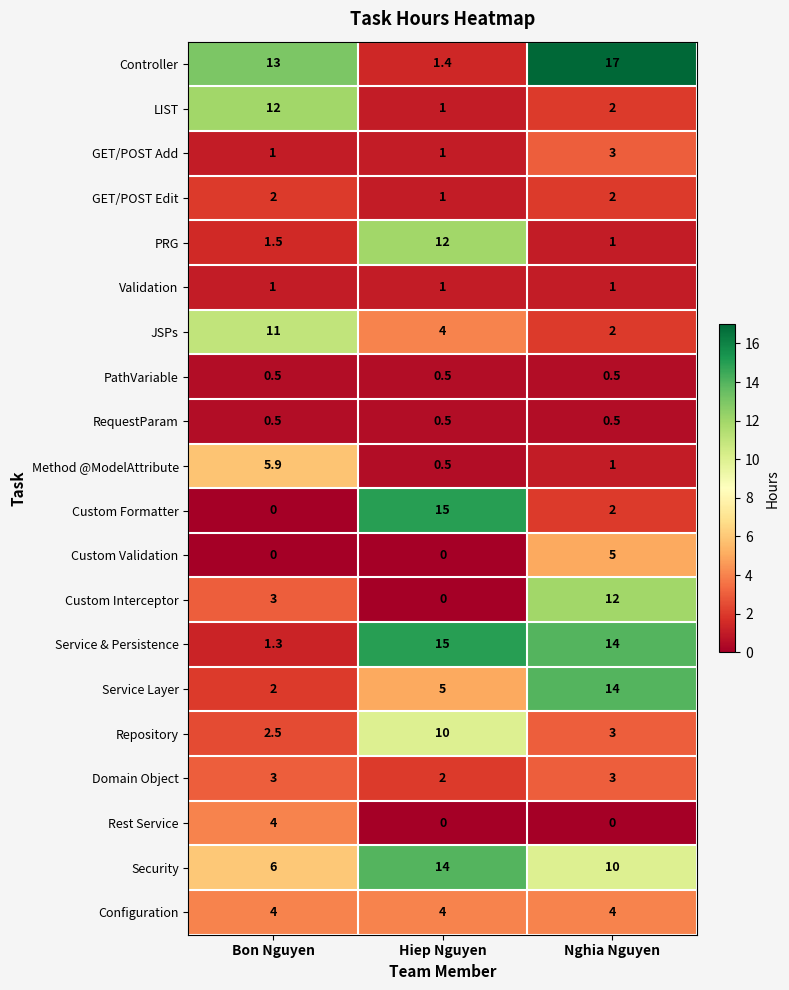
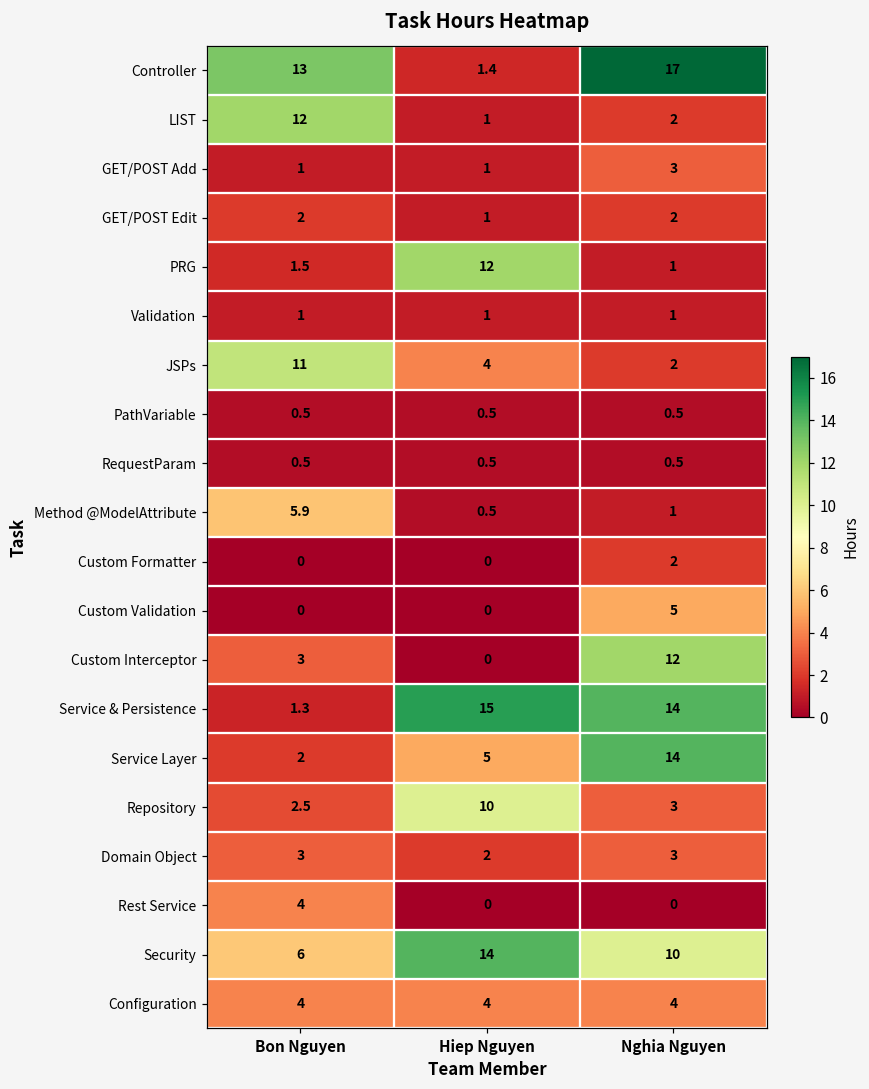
Custom Formatter, Hiep Nguyen: 15 -> 0
